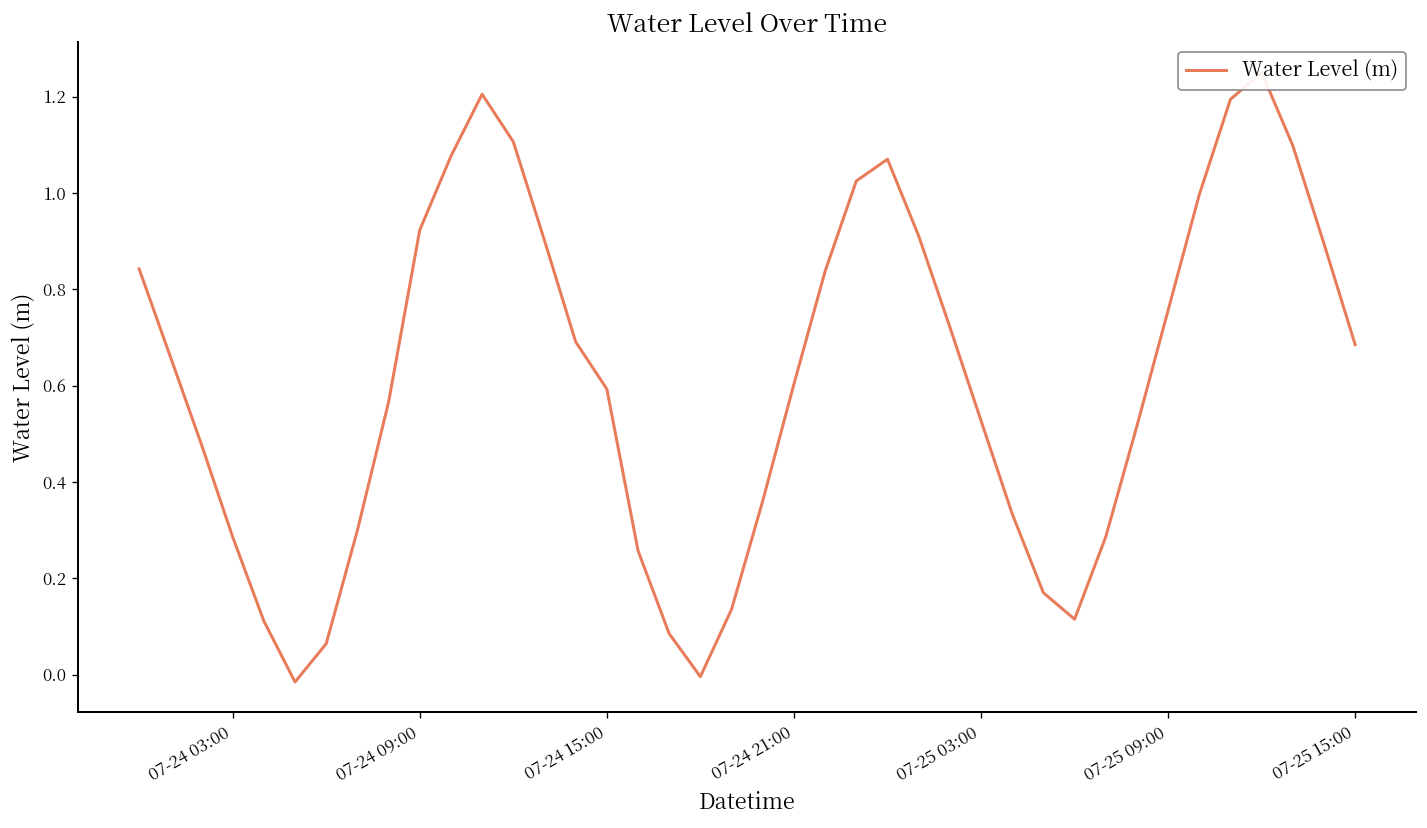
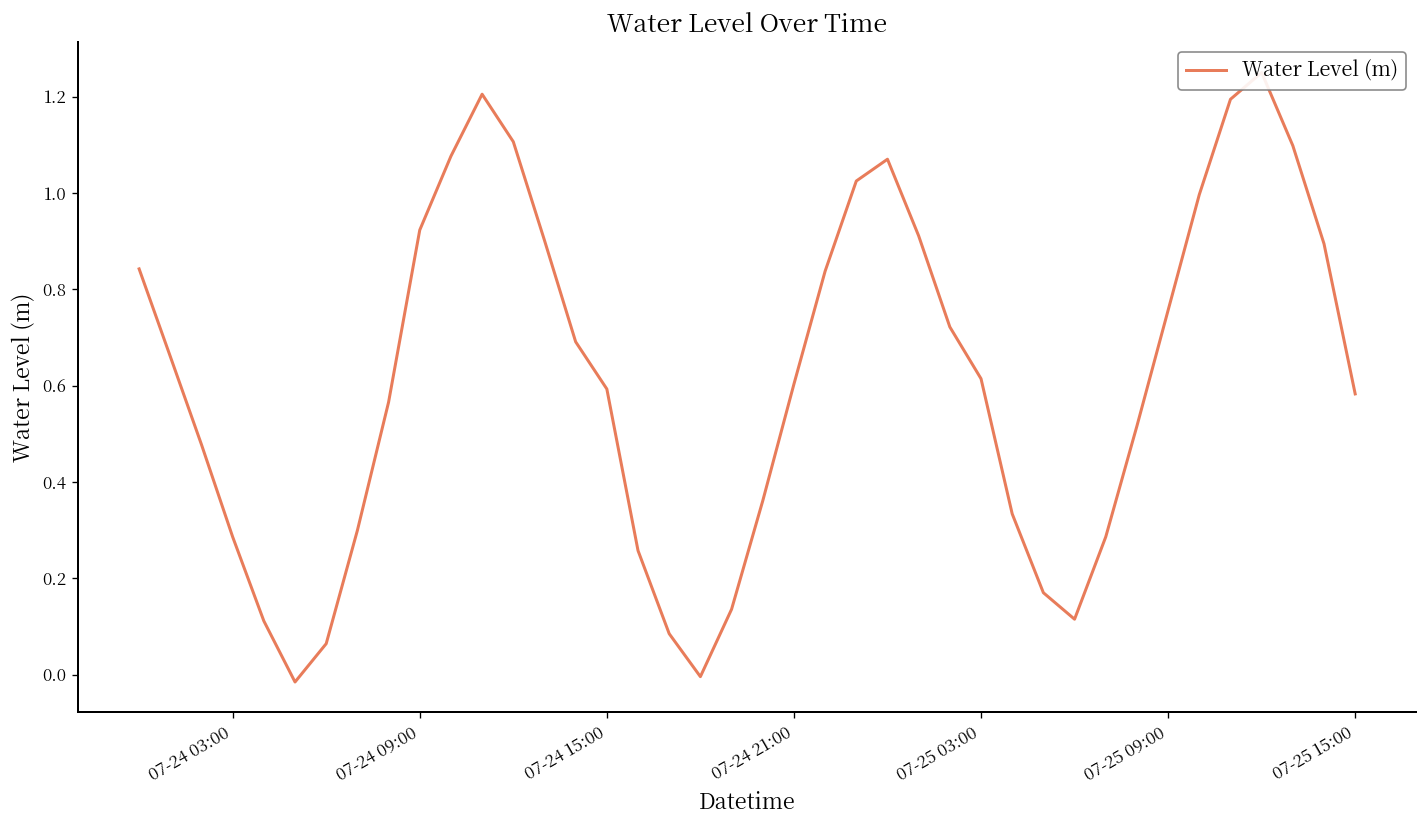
07-25 03:00: 0.53 -> 0.61
07-25 15:00: 0.69 -> 0.58
